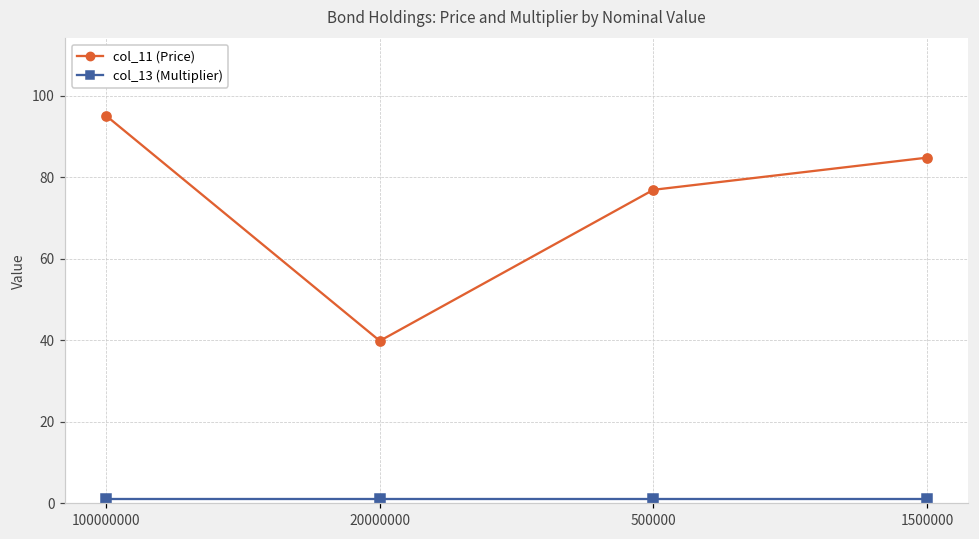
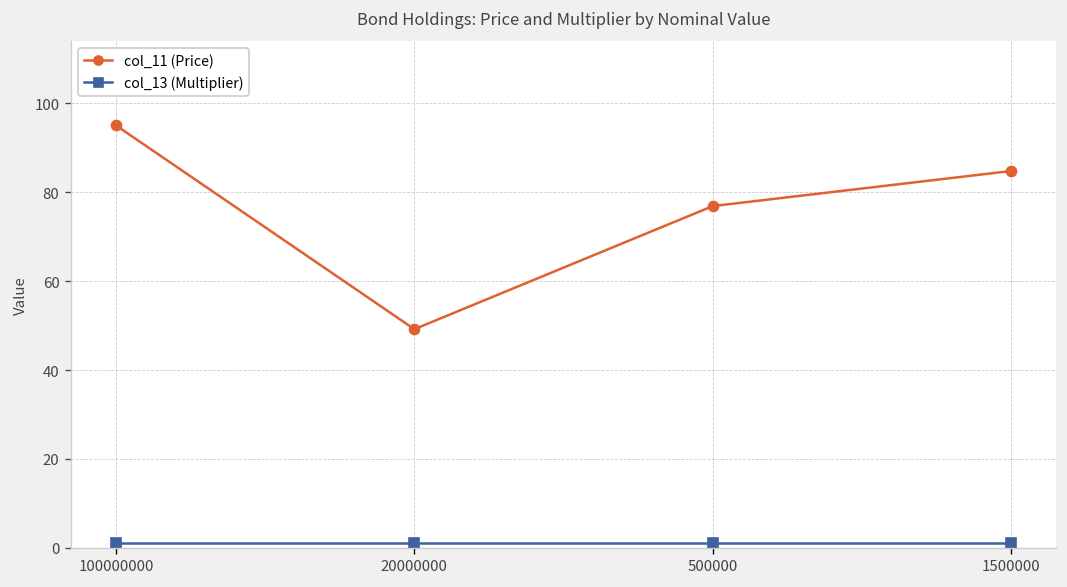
col_11 (Price), 20000000: 40 -> 49
